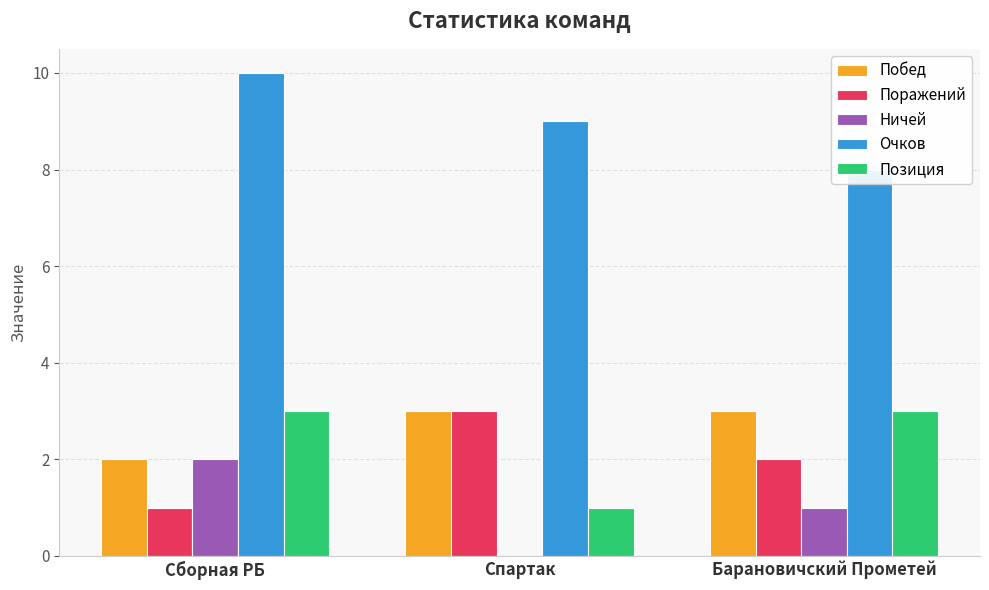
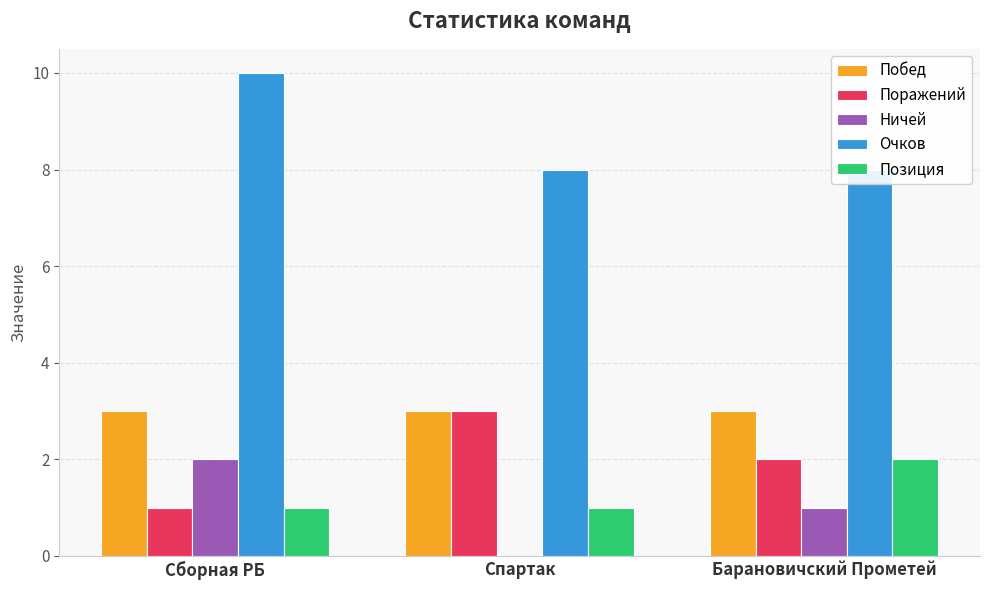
Побед, Сборная РБ: 2 -> 3
Позиция, Сборная РБ: 3 -> 1
Очков, Спартак: 9 -> 8
Позиция, Барановичский Прометей: 3 -> 2
